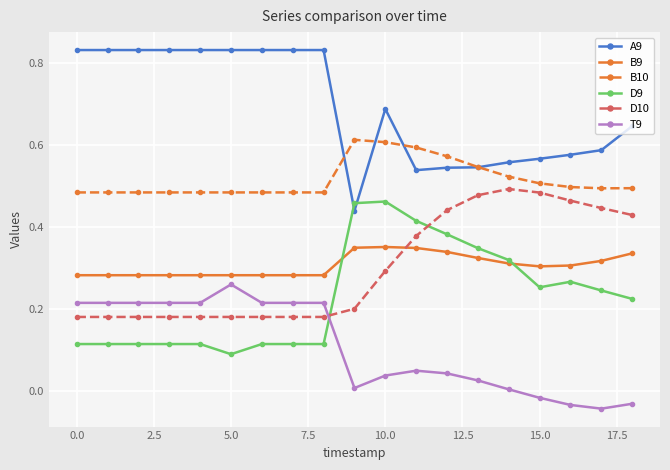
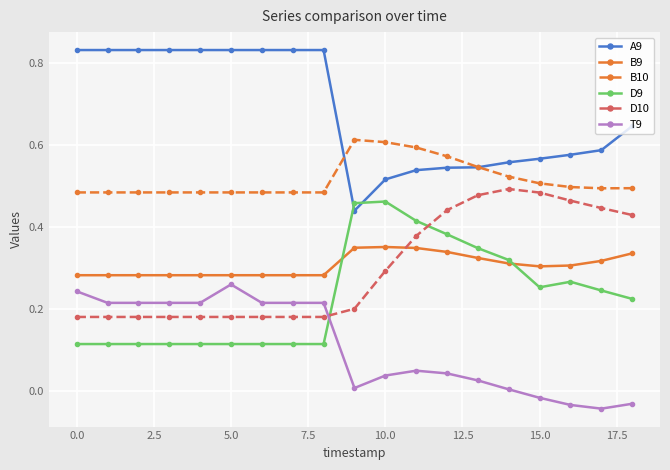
T9, 0.0: 0.21 -> 0.24
D9, 5.0: 0.09 -> 0.11
A9, 10.0: 0.69 -> 0.51
